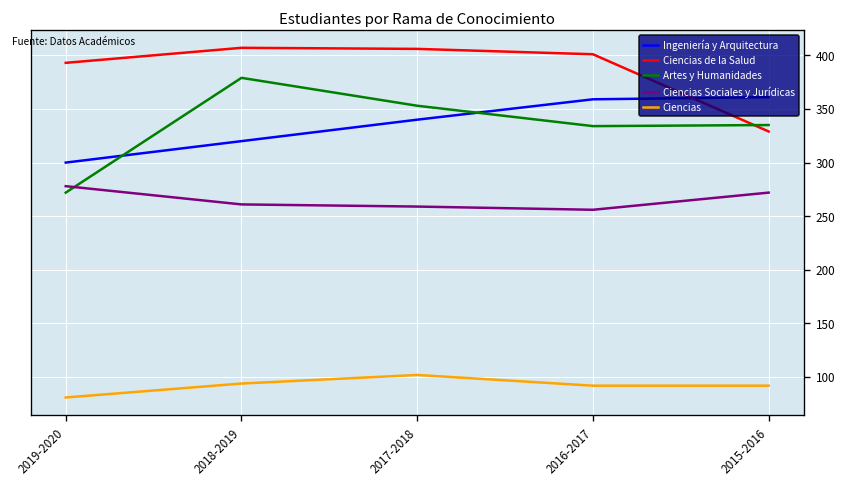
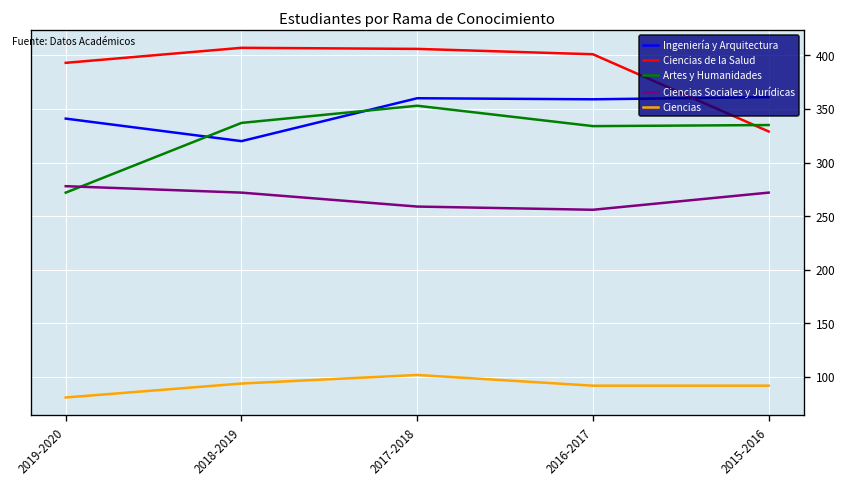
Ingeniería y Arquitectura, 2019-2020: 300 -> 340
Artes y Humanidades, 2018-2019: 380 -> 340
Ciencias Sociales y Jurídicas, 2018-2019: 260 -> 270
Ingeniería y Arquitectura, 2017-2018: 340 -> 360
